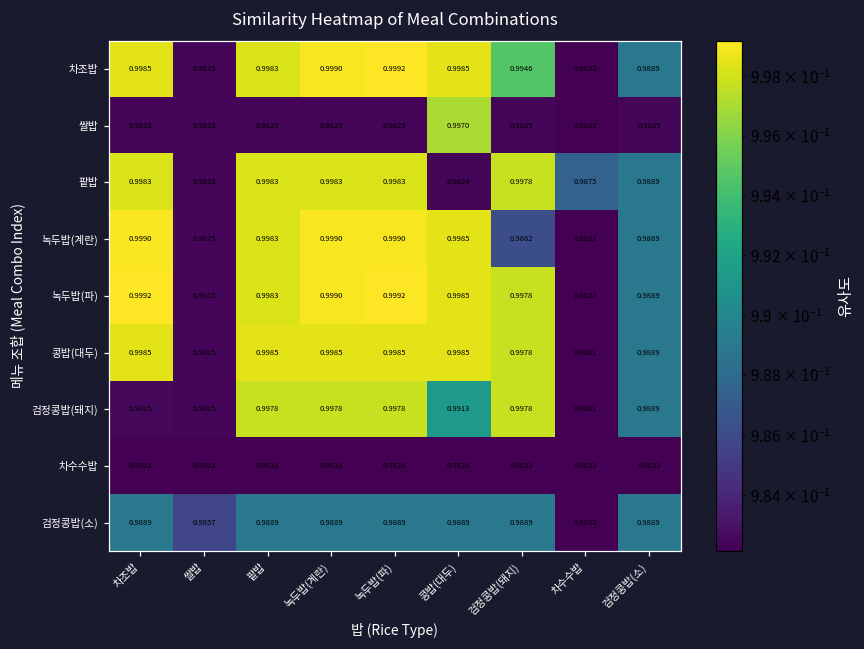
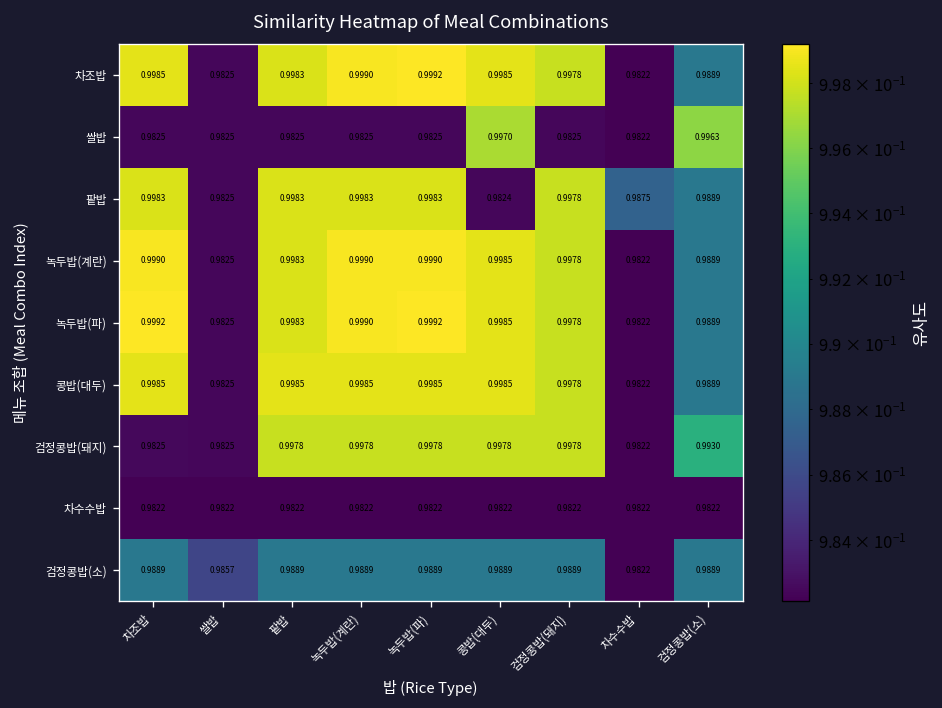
차조밥, 검정콩밥(돼지): 0.9946 -> 0.9978
쌀밥, 검정콩밥(소): 0.9825 -> 0.9963
녹두밥(계란), 검정콩밥(돼지): 0.9862 -> 0.9978
검정콩밥(돼지), 콩밥(대두): 0.9913 -> 0.9978
검정콩밥(돼지), 검정콩밥(소): 0.9889 -> 0.9930
